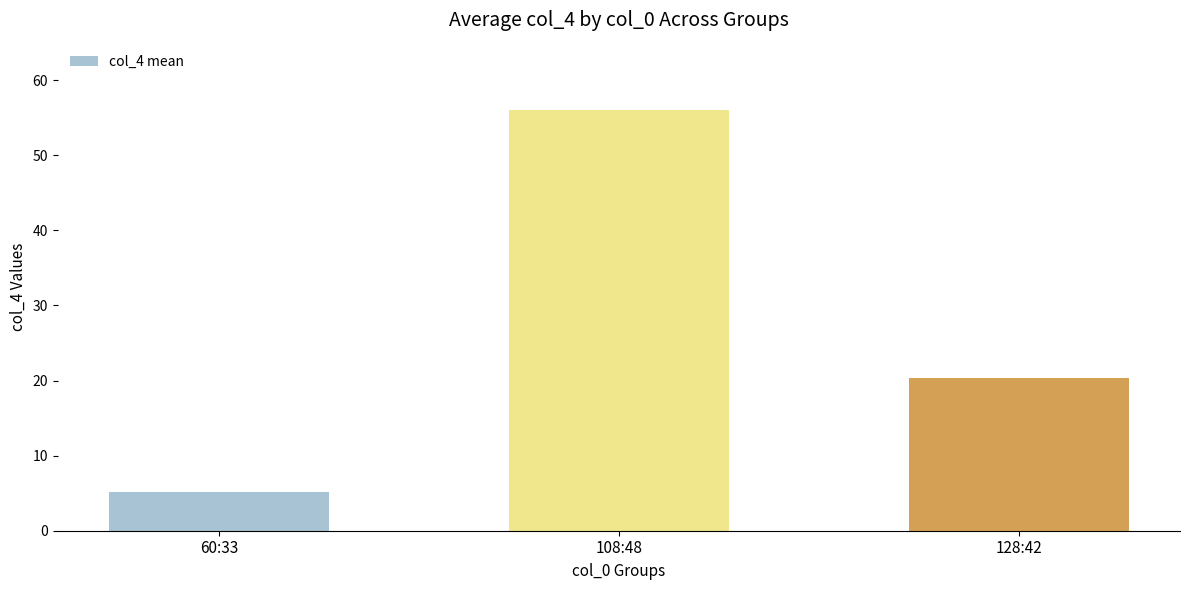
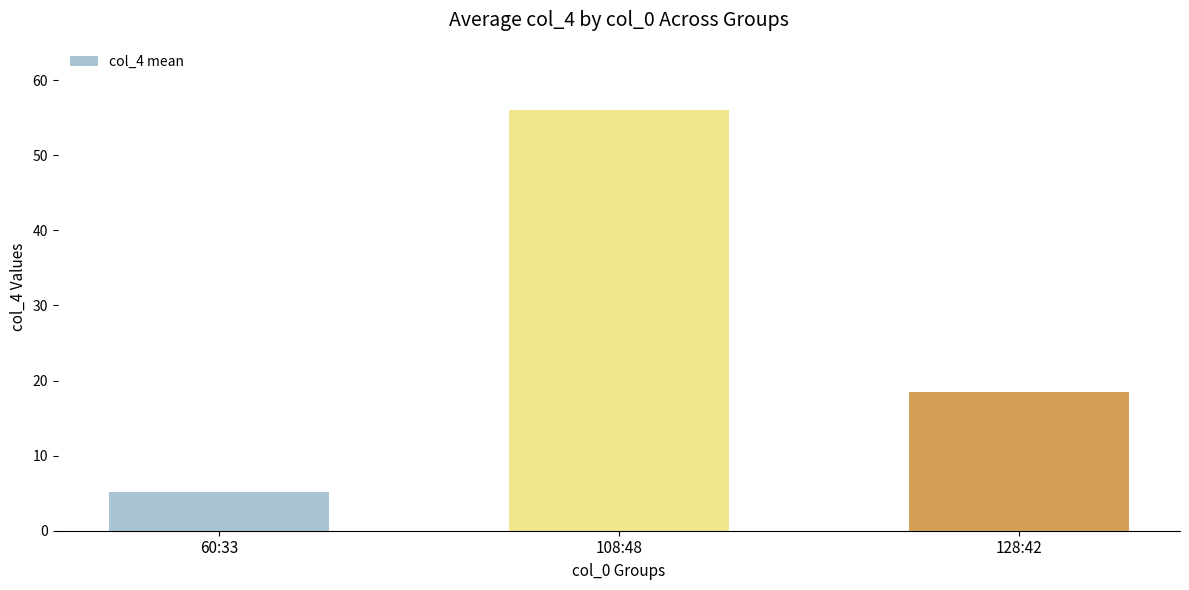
128:42: 20 -> 19
